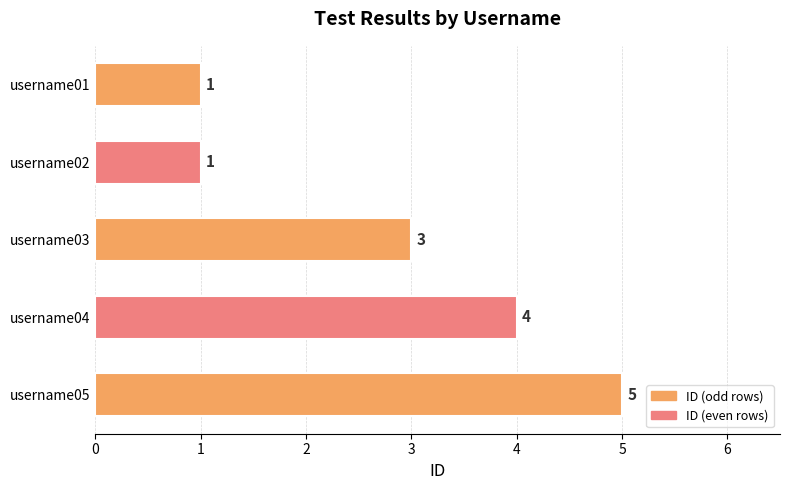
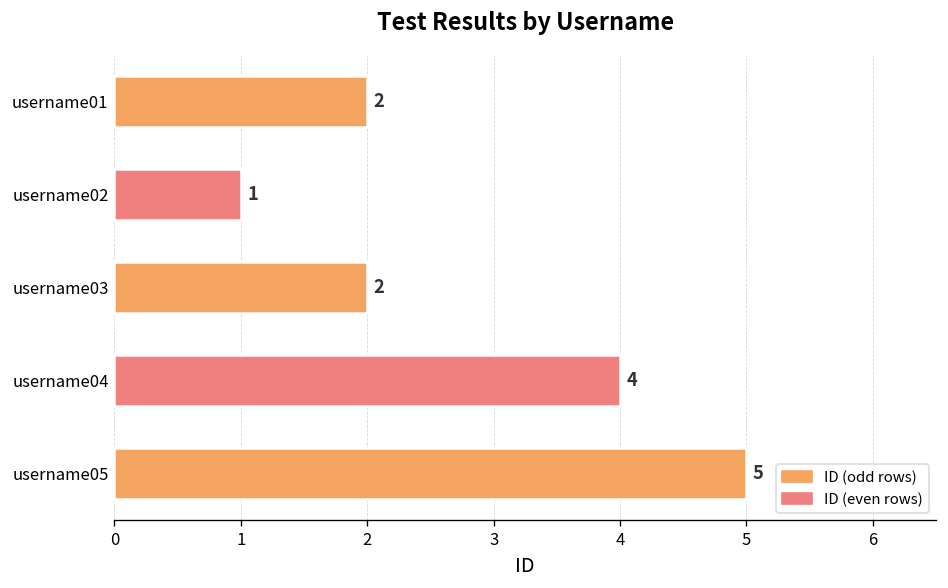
username01: 1 -> 2
username03: 3 -> 2
